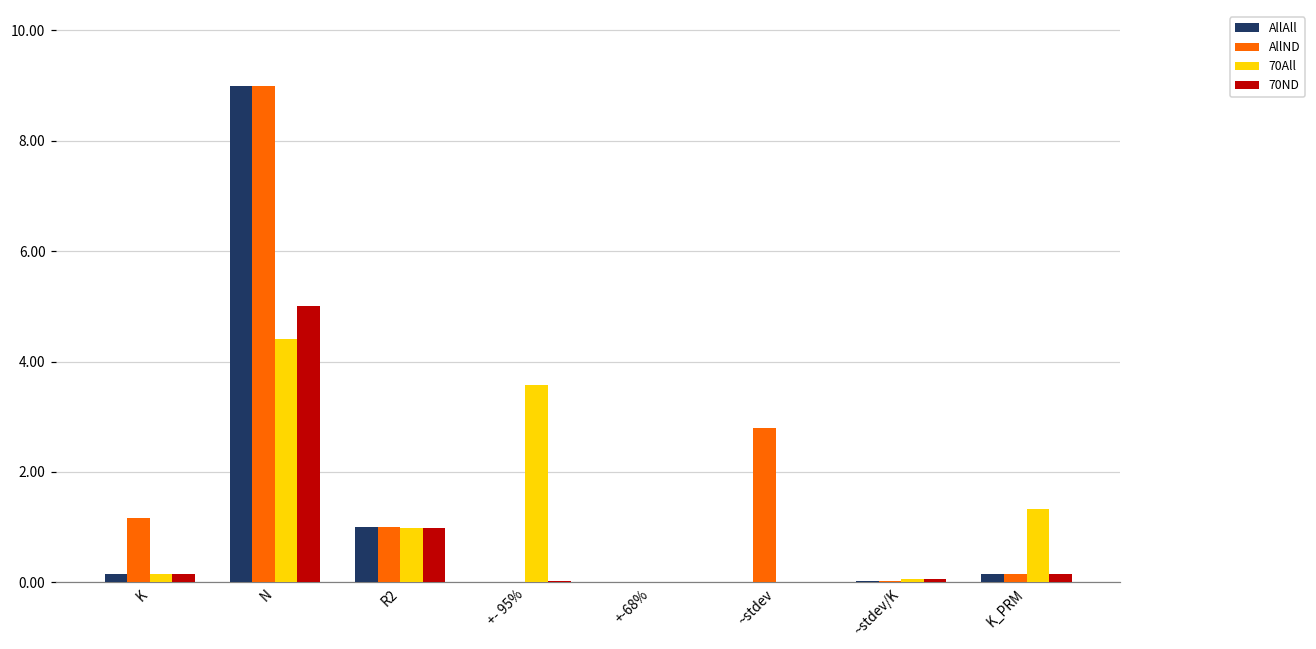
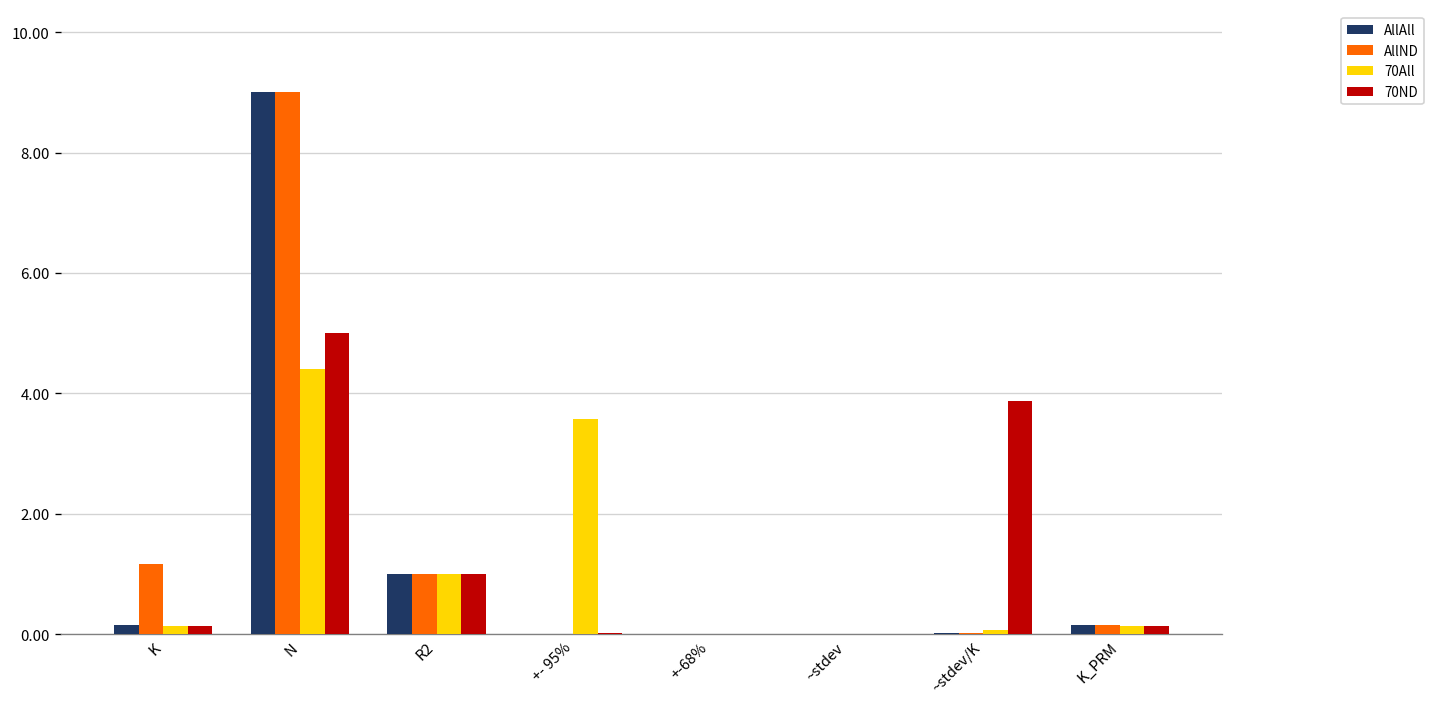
AllND, ~stdev: 2.8 -> 0.0
70ND, ~stdev/K: 0.1 -> 3.9
70All, K_PRM: 1.3 -> 0.1
